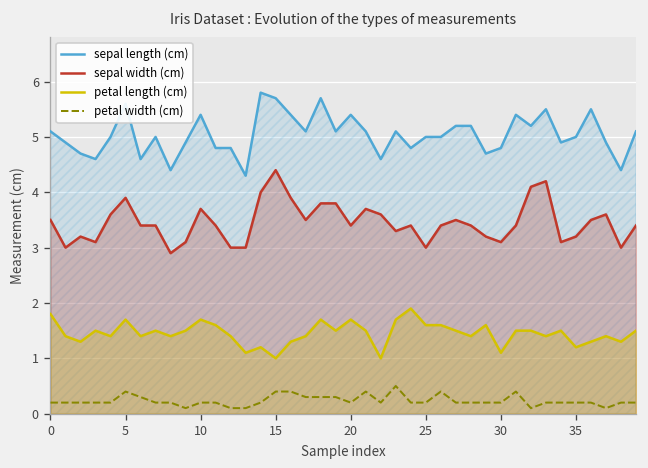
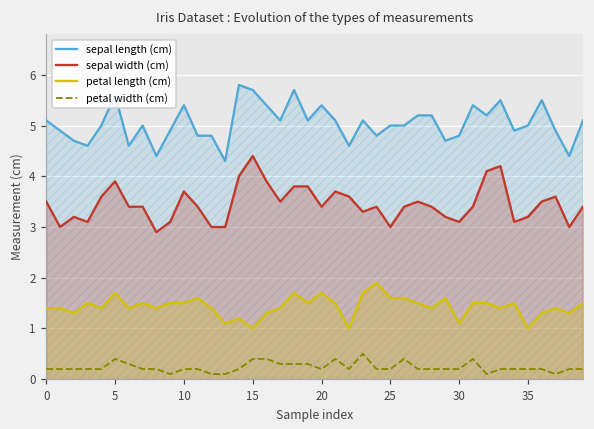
petal length (cm), 0: 1.8 -> 1.4
petal length (cm), 10: 1.7 -> 1.5
petal length (cm), 35: 1.2 -> 1.0
